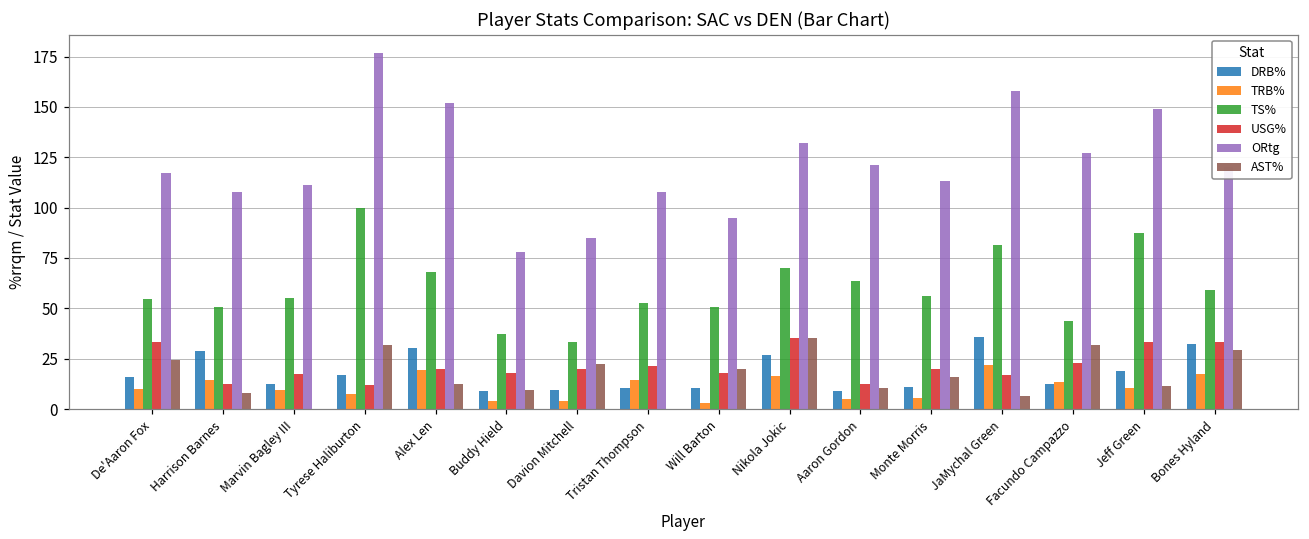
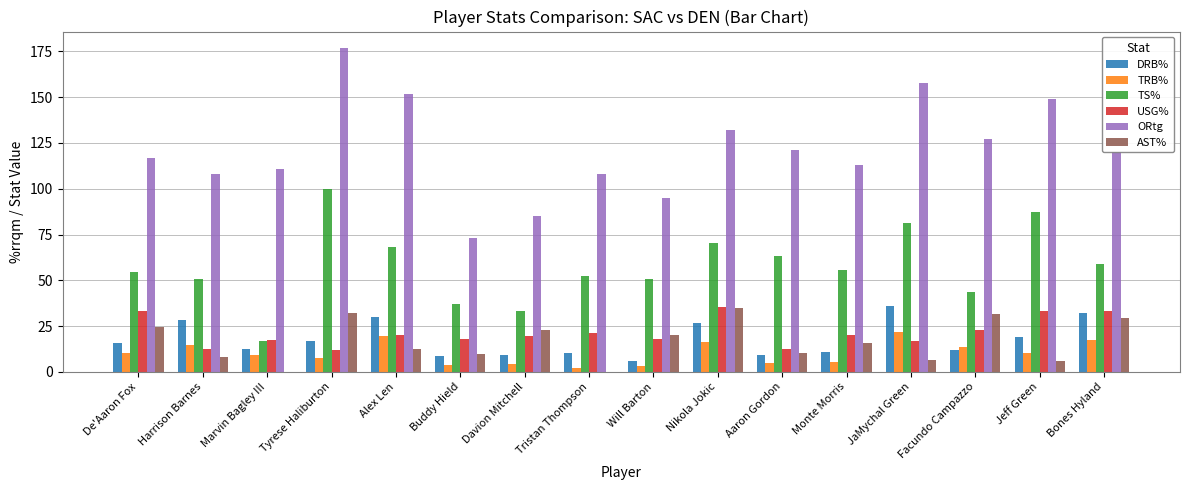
TS%, Marvin Bagley III: 55 -> 17
ORtg, Buddy Hield: 78 -> 73
TRB%, Tristan Thompson: 14 -> 2
DRB%, Will Barton: 10 -> 6
AST%, Jeff Green: 12 -> 6
